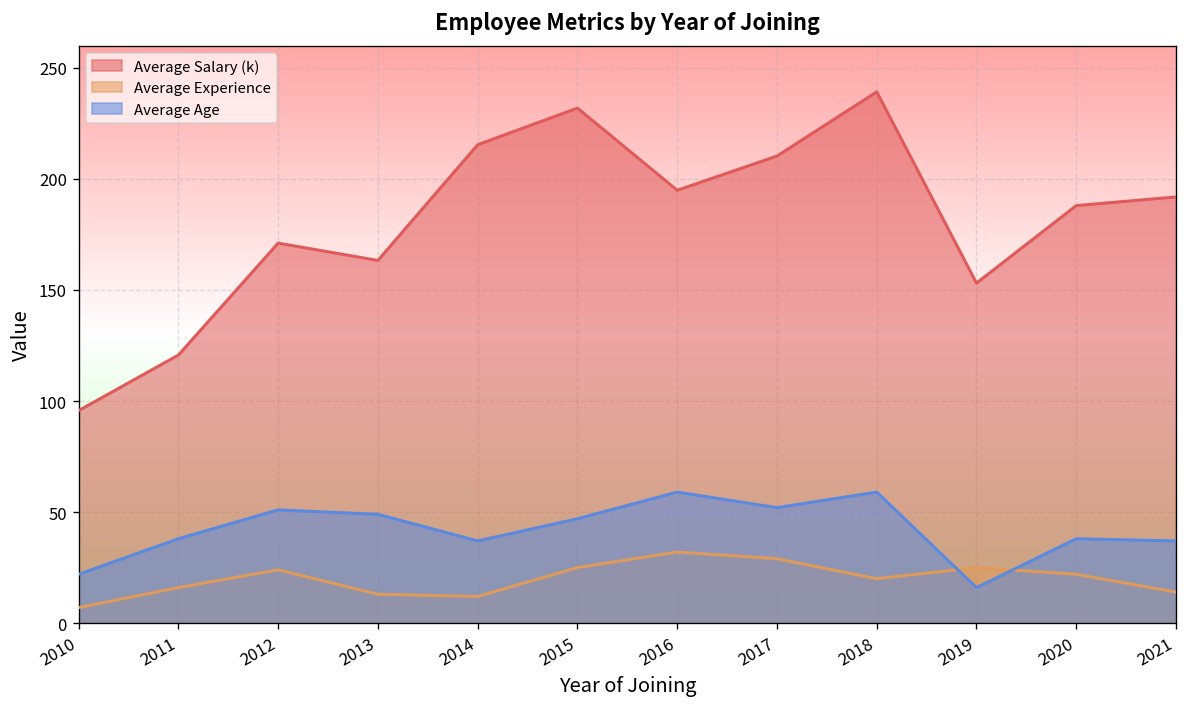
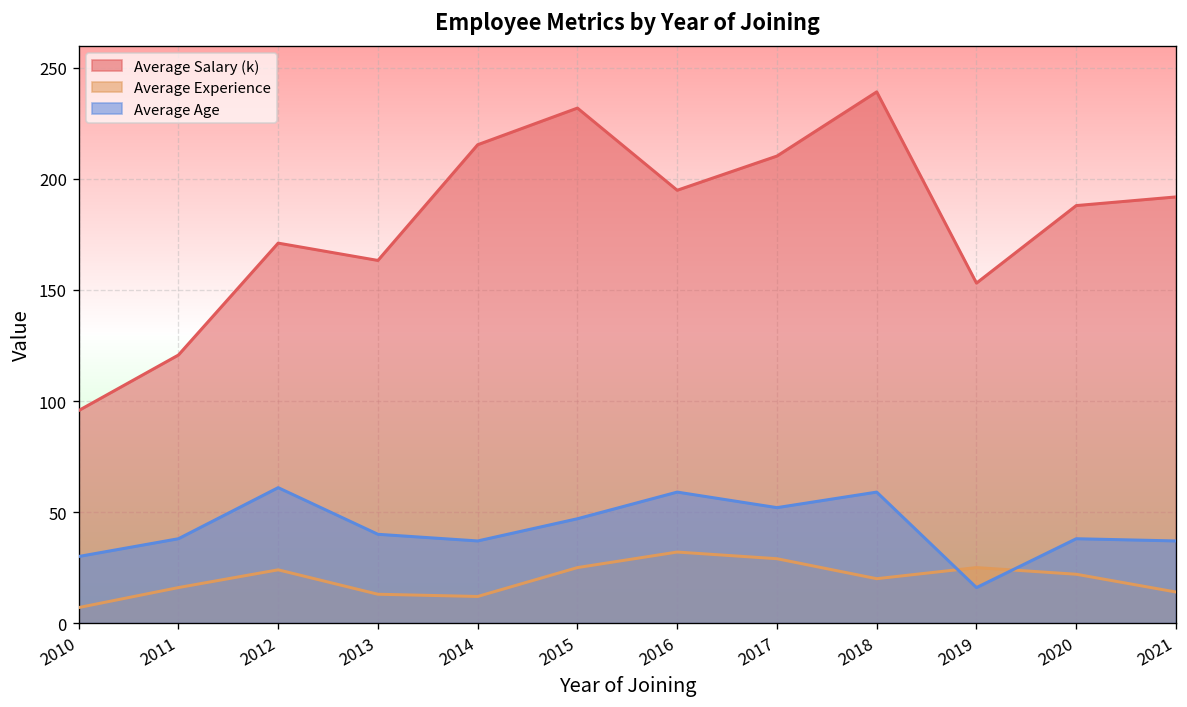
Average Age, 2010: 22 -> 30
Average Age, 2012: 51 -> 61
Average Age, 2013: 49 -> 40
